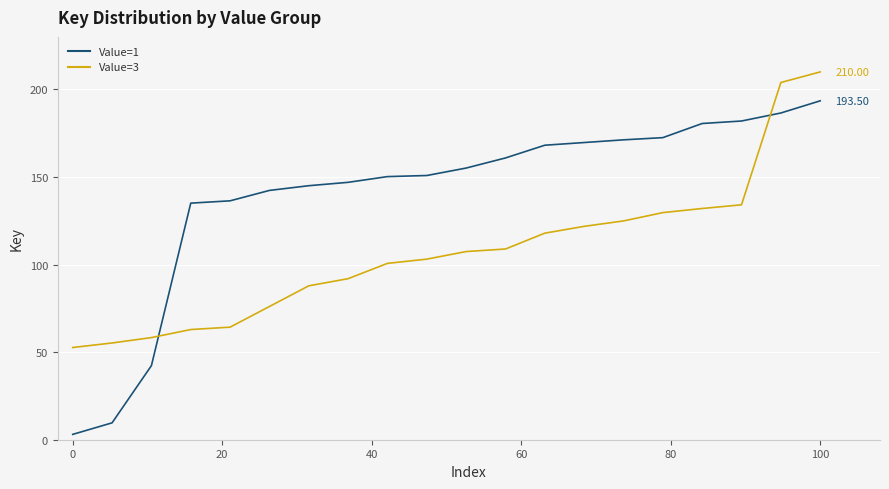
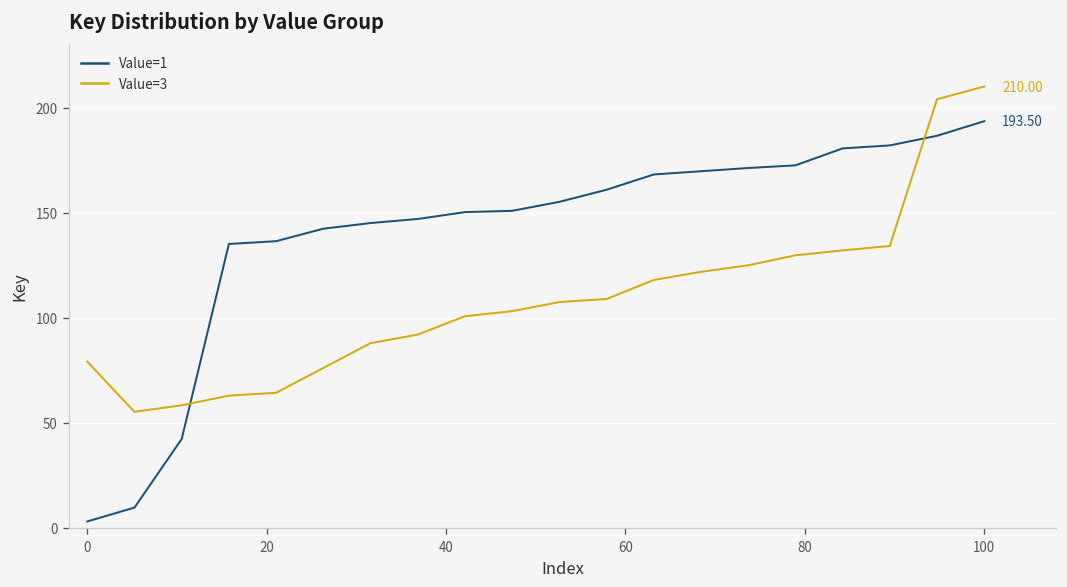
Value=3, 0: 53 -> 79
